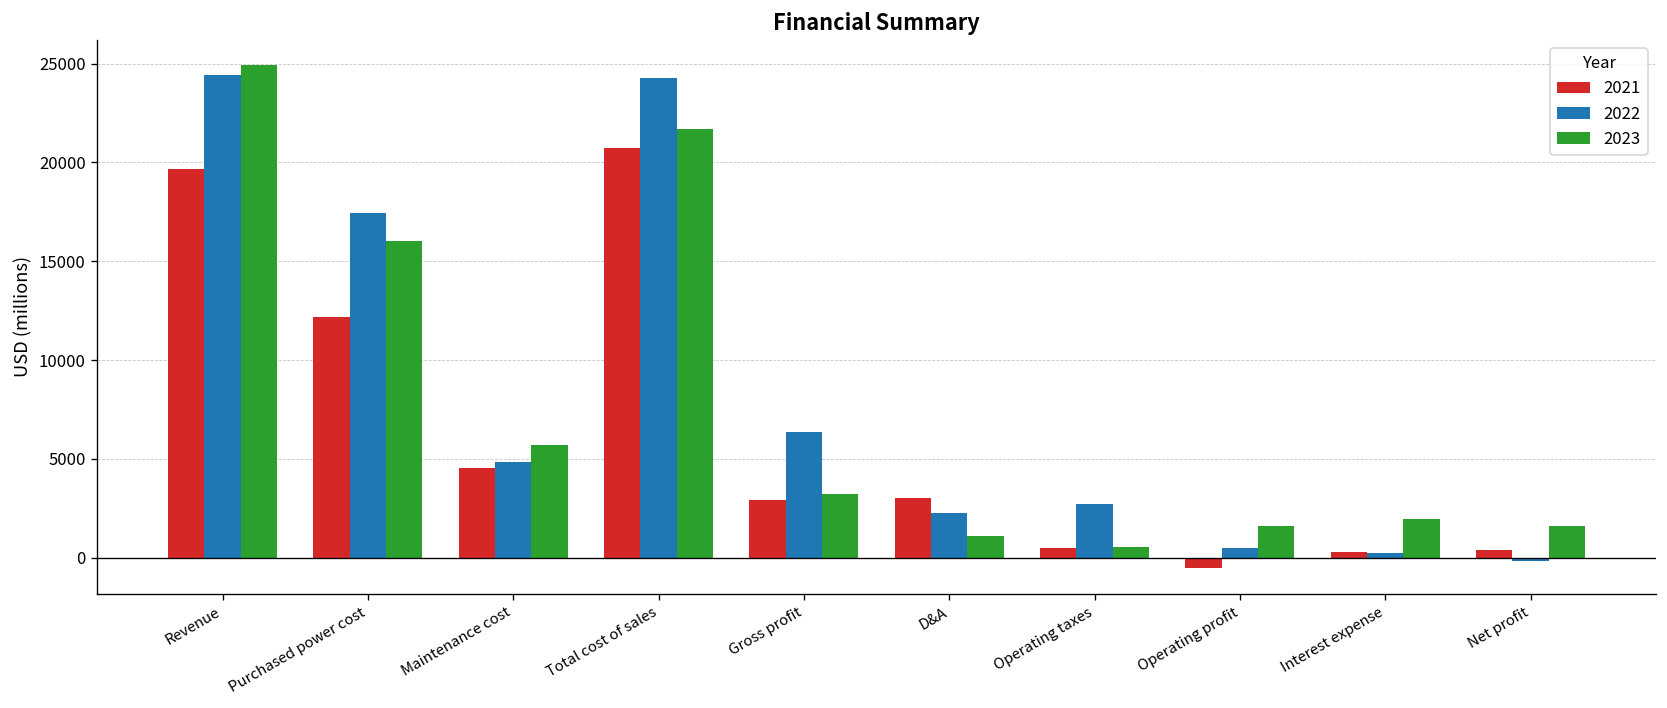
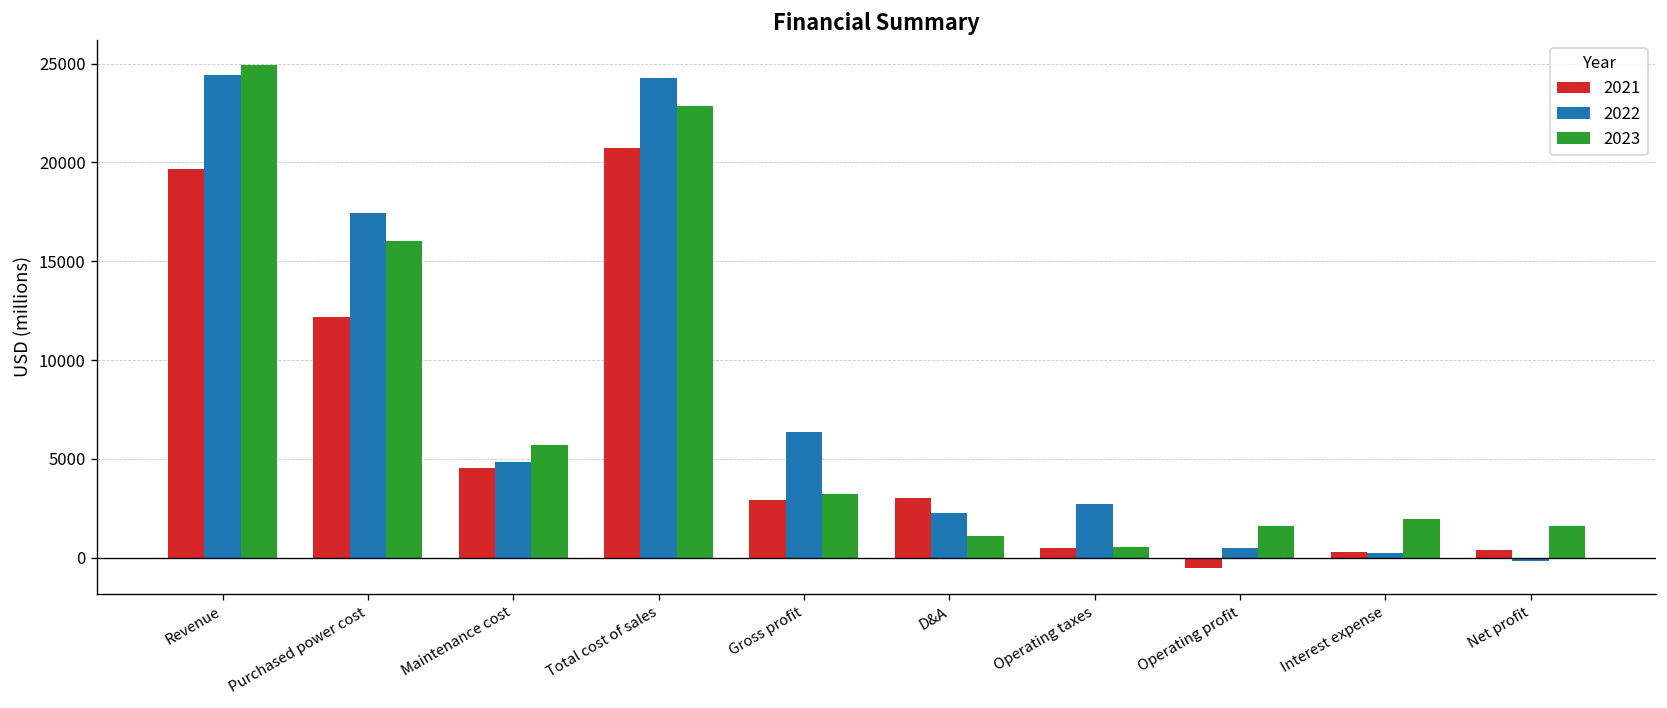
2023, Total cost of sales: 21700 -> 22800
